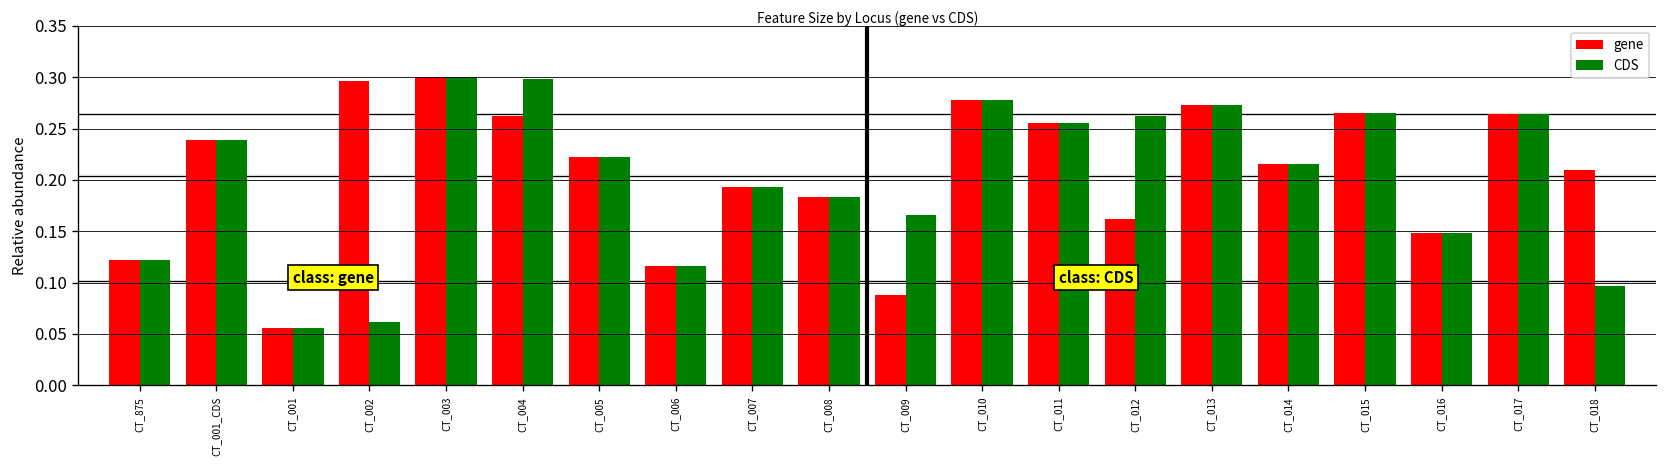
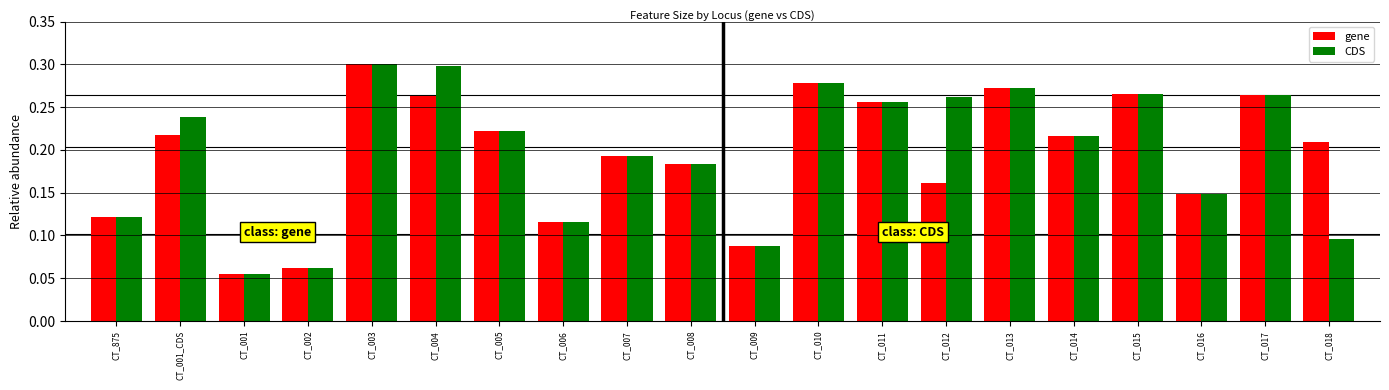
gene, CT_001_CDS: 0.24 -> 0.22
gene, CT_002: 0.30 -> 0.06
CDS, CT_009: 0.17 -> 0.09
